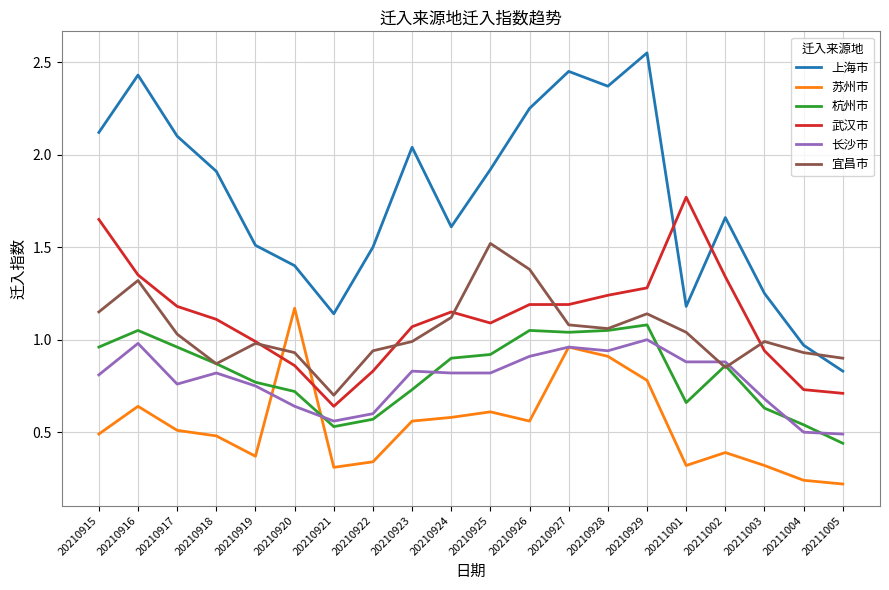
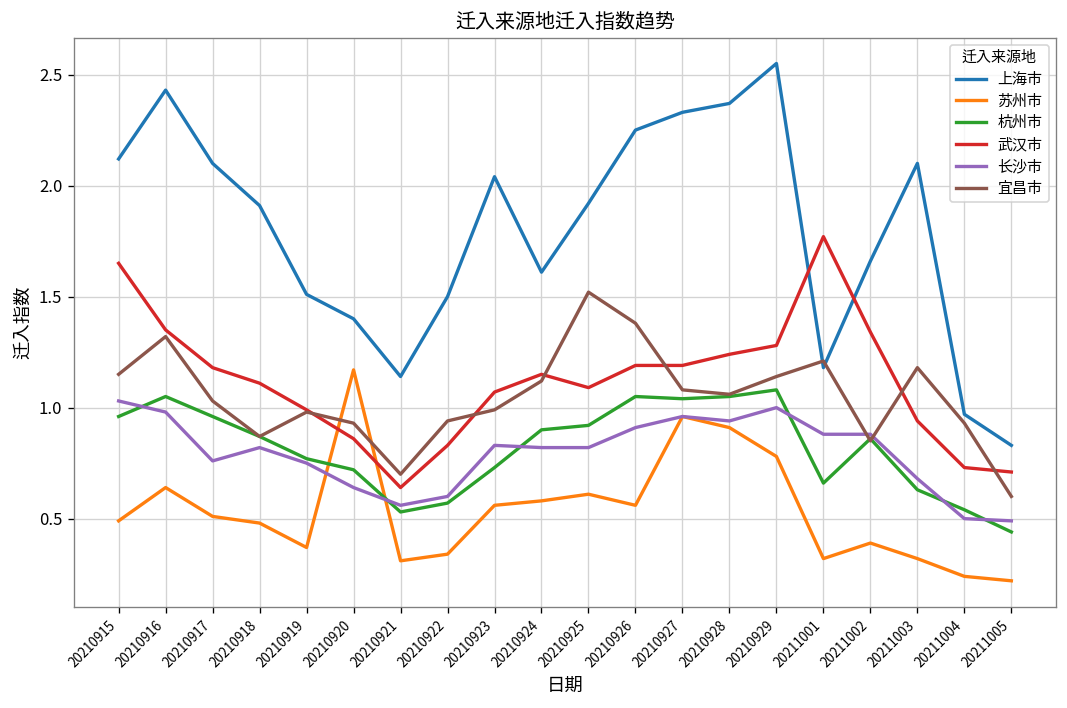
长沙市, 20210915: 0.81 -> 1.03
上海市, 20210927: 2.45 -> 2.33
宜昌市, 20211001: 1.04 -> 1.21
上海市, 20211003: 1.25 -> 2.10
宜昌市, 20211003: 0.99 -> 1.18
宜昌市, 20211005: 0.9 -> 0.6
